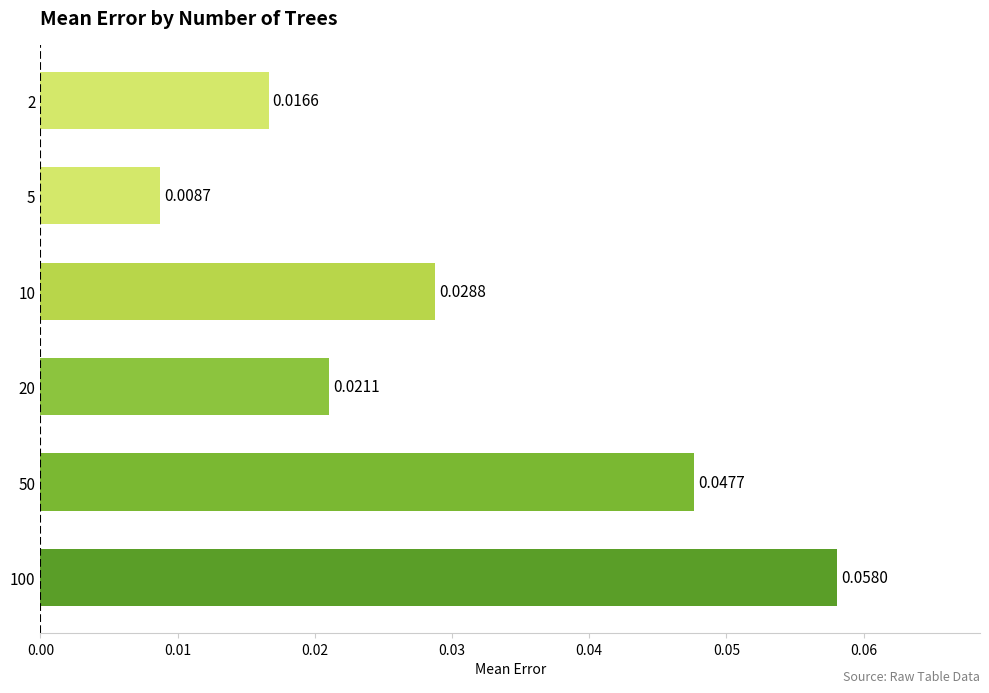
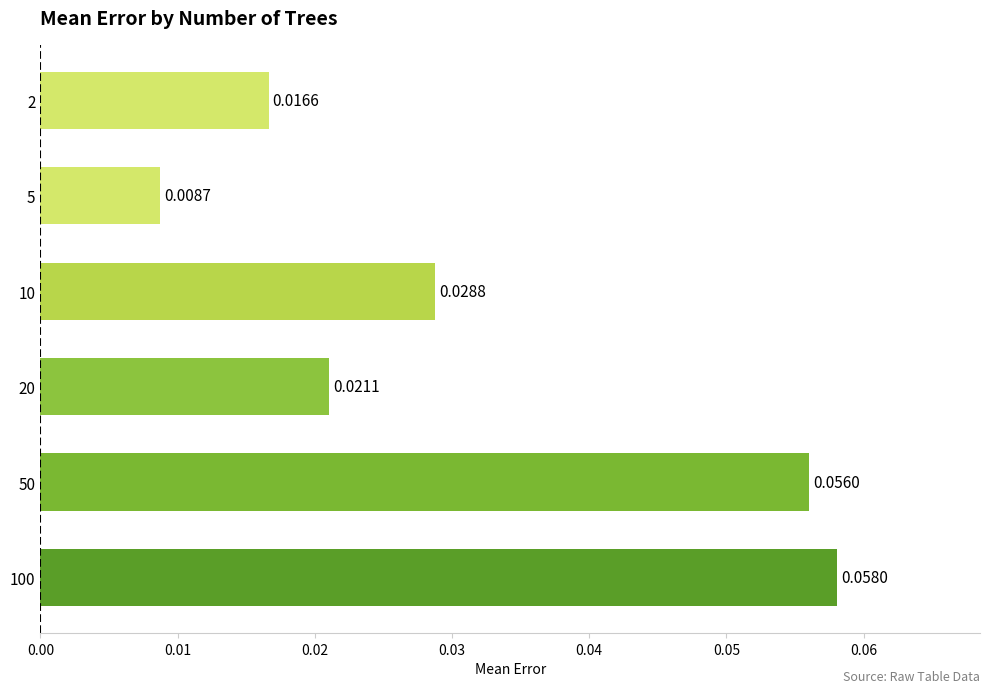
50: 0.0477 -> 0.0560
